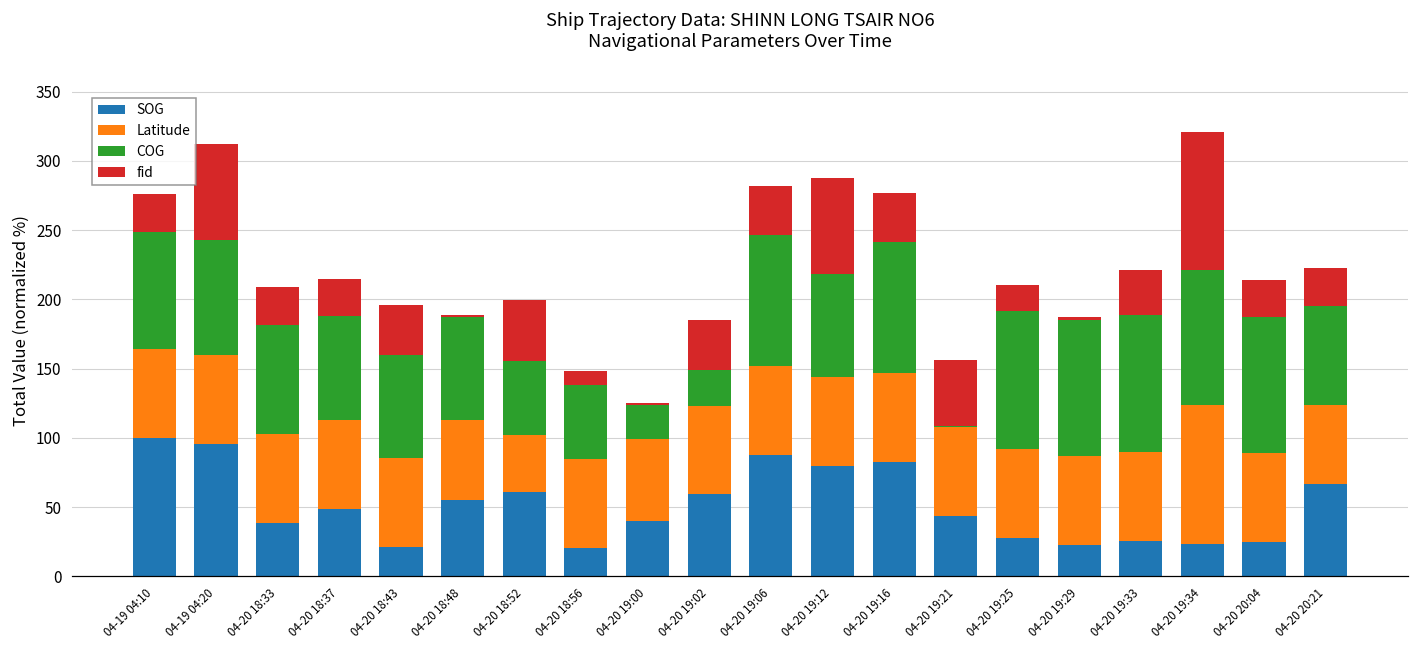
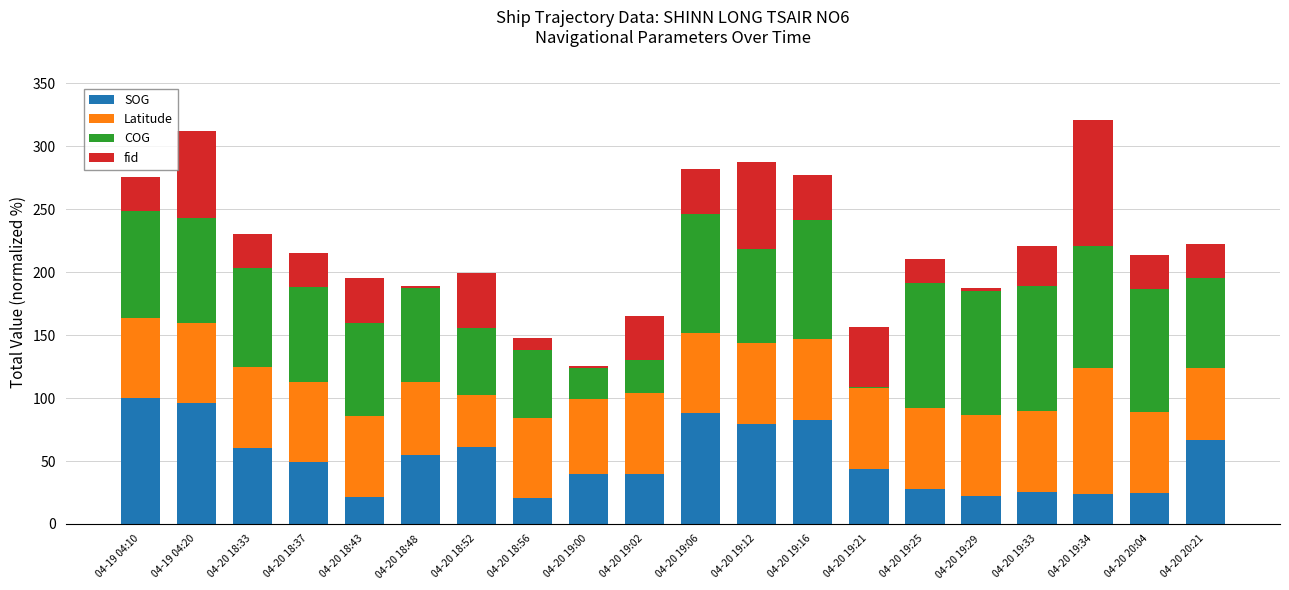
SOG, 04-20 18:33: 39 -> 60
SOG, 04-20 19:02: 59 -> 40
